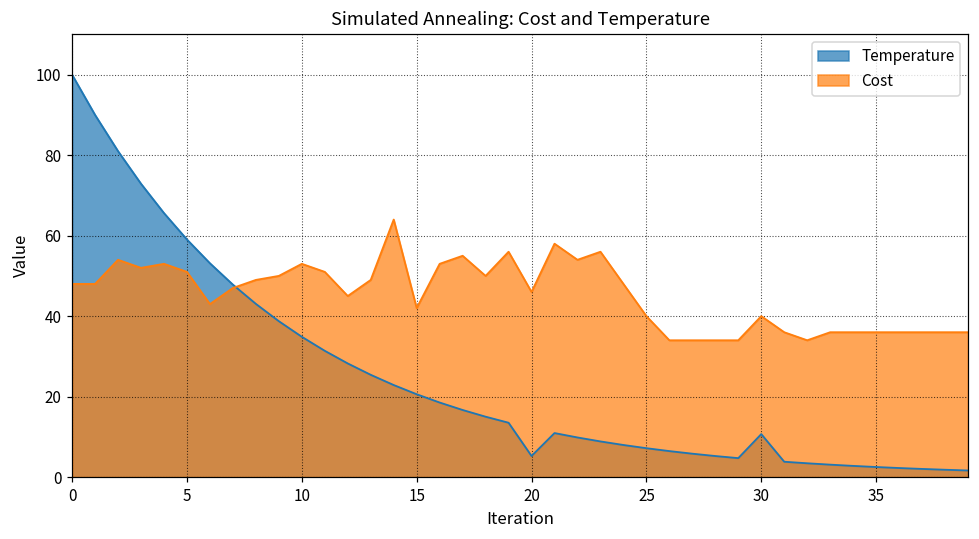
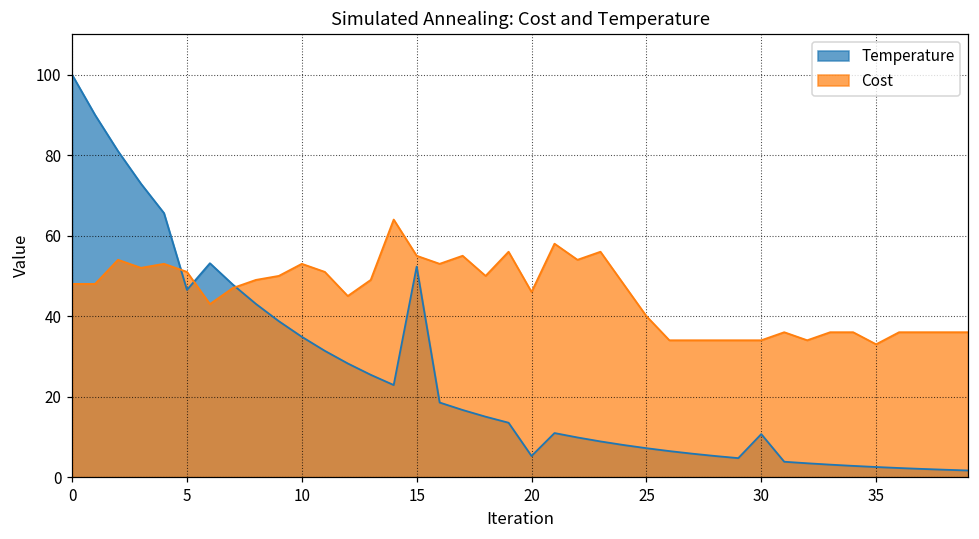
Temperature, 5: 59 -> 47
Temperature, 15: 21 -> 52
Cost, 15: 42 -> 55
Cost, 30: 40 -> 34
Cost, 35: 36 -> 33
